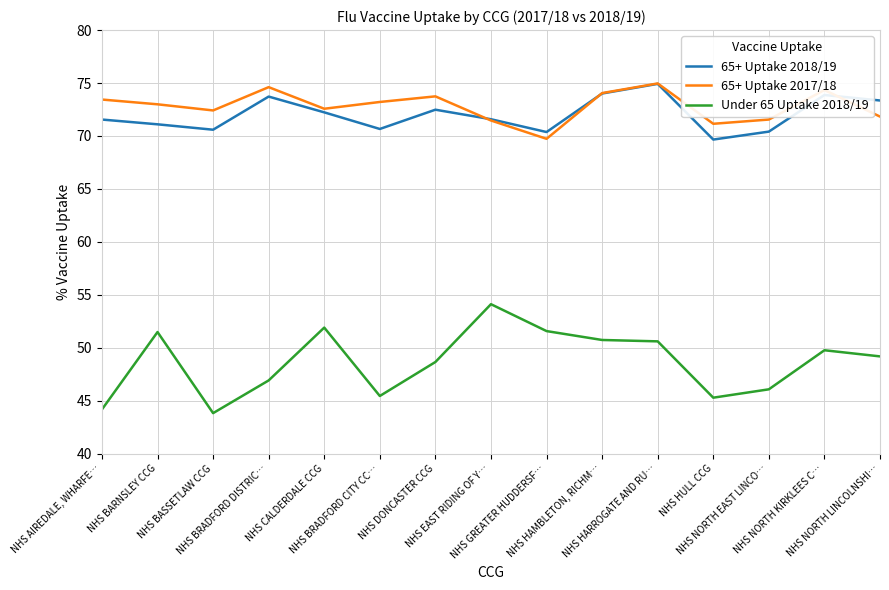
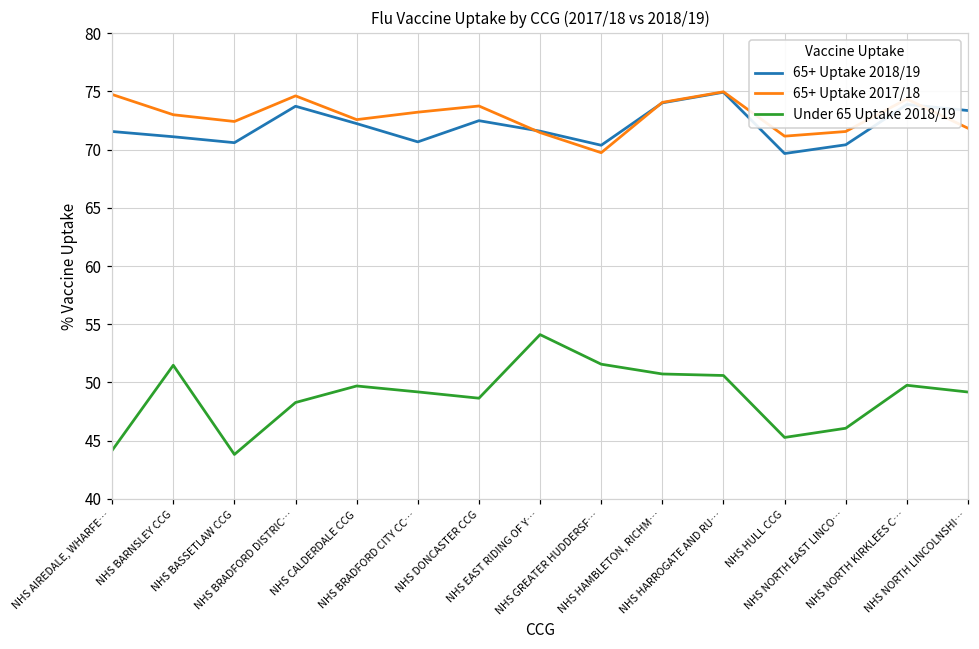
65+ Uptake 2017/18, NHS AIREDALE, WHARFE…: 73.4 -> 74.7
Under 65 Uptake 2018/19, NHS BRADFORD DISTRIC…: 46.9 -> 48.3
Under 65 Uptake 2018/19, NHS CALDERDALE CCG: 51.9 -> 49.7
Under 65 Uptake 2018/19, NHS BRADFORD CITY CC…: 45.4 -> 49.2
